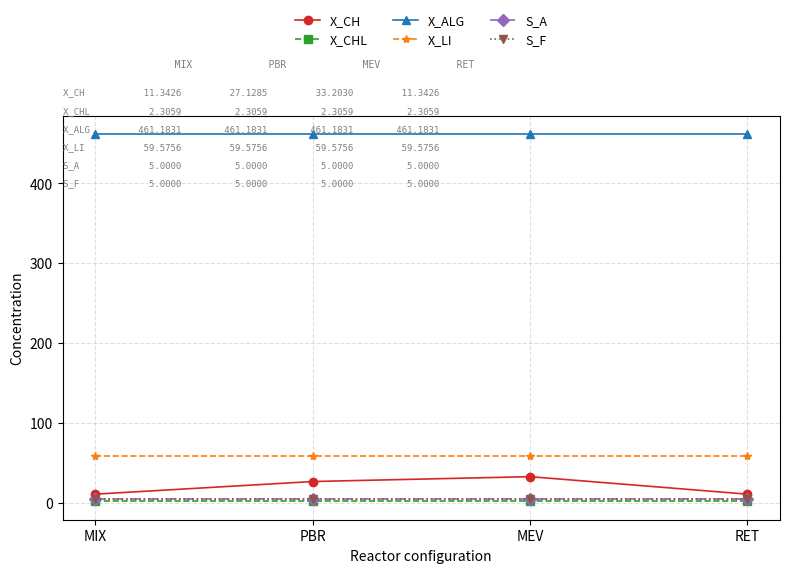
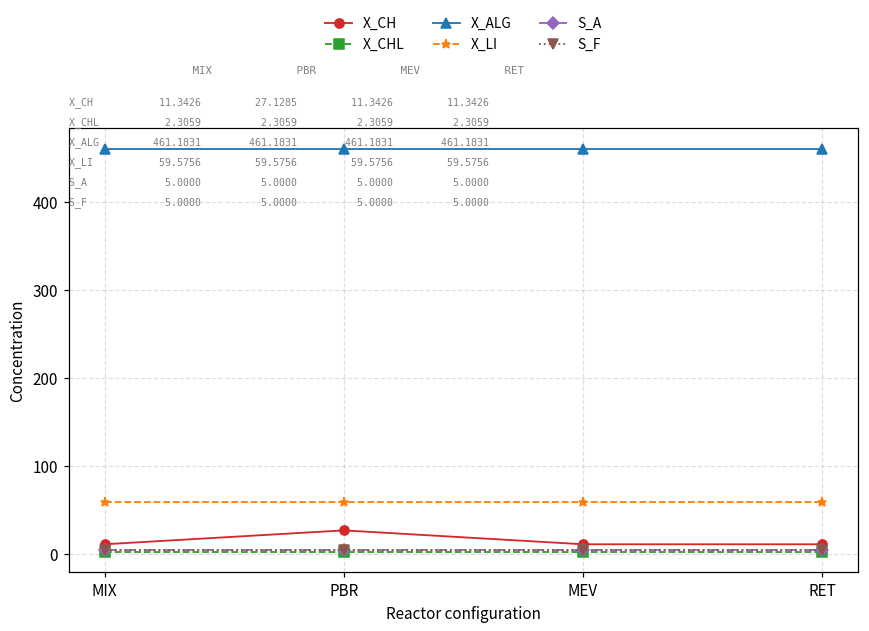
X_CH, MEV: 33.2030 -> 11.3426
